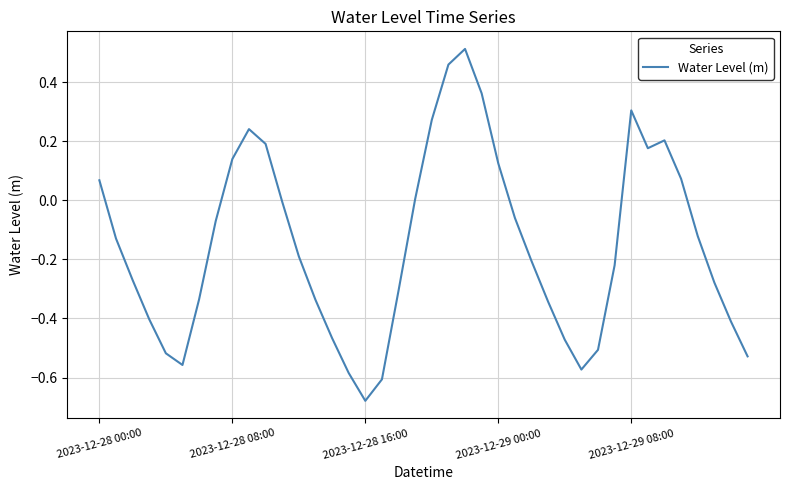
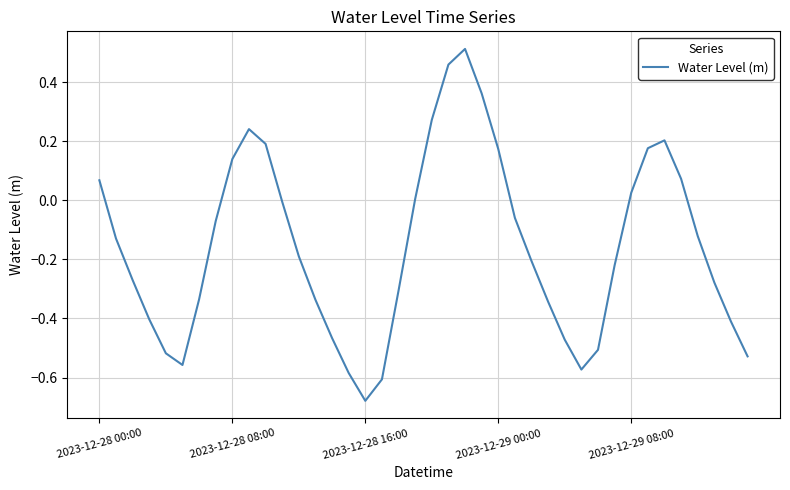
2023-12-29 00:00: 0.13 -> 0.17
2023-12-29 08:00: 0.30 -> 0.03
